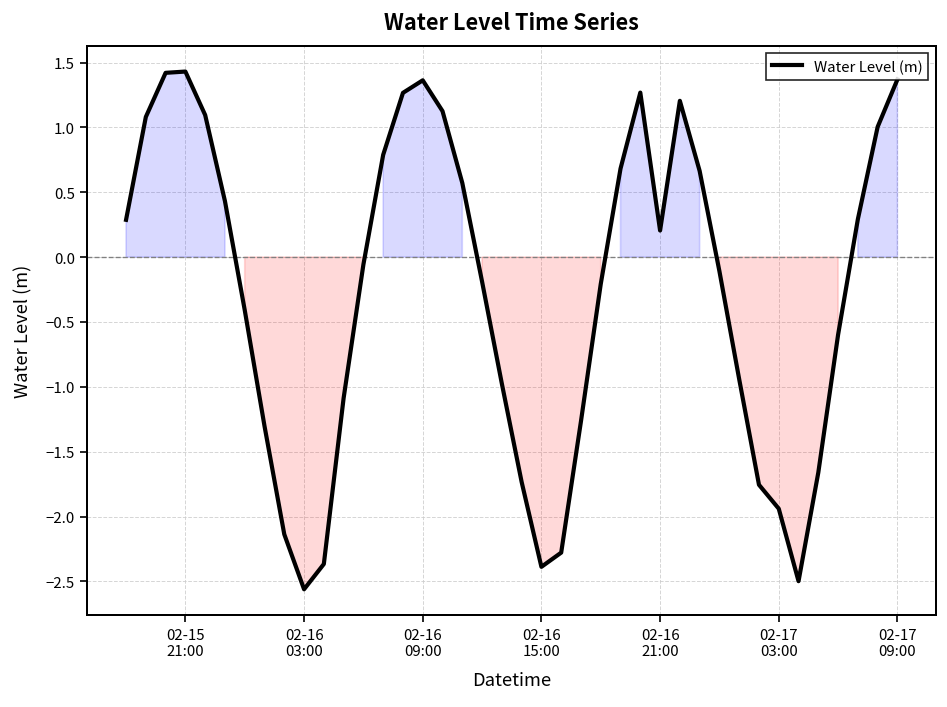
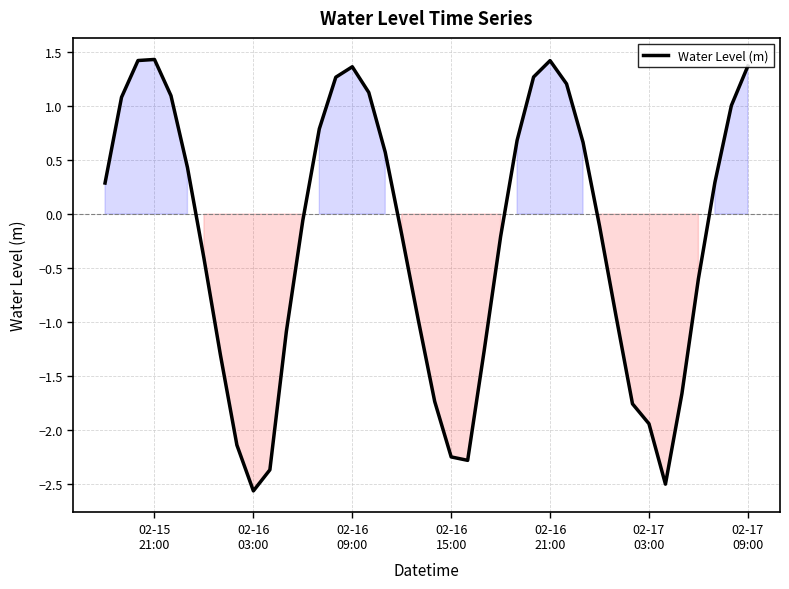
02-16 15:00: -2.39 -> -2.25
02-16 21:00: 0.21 -> 1.42
